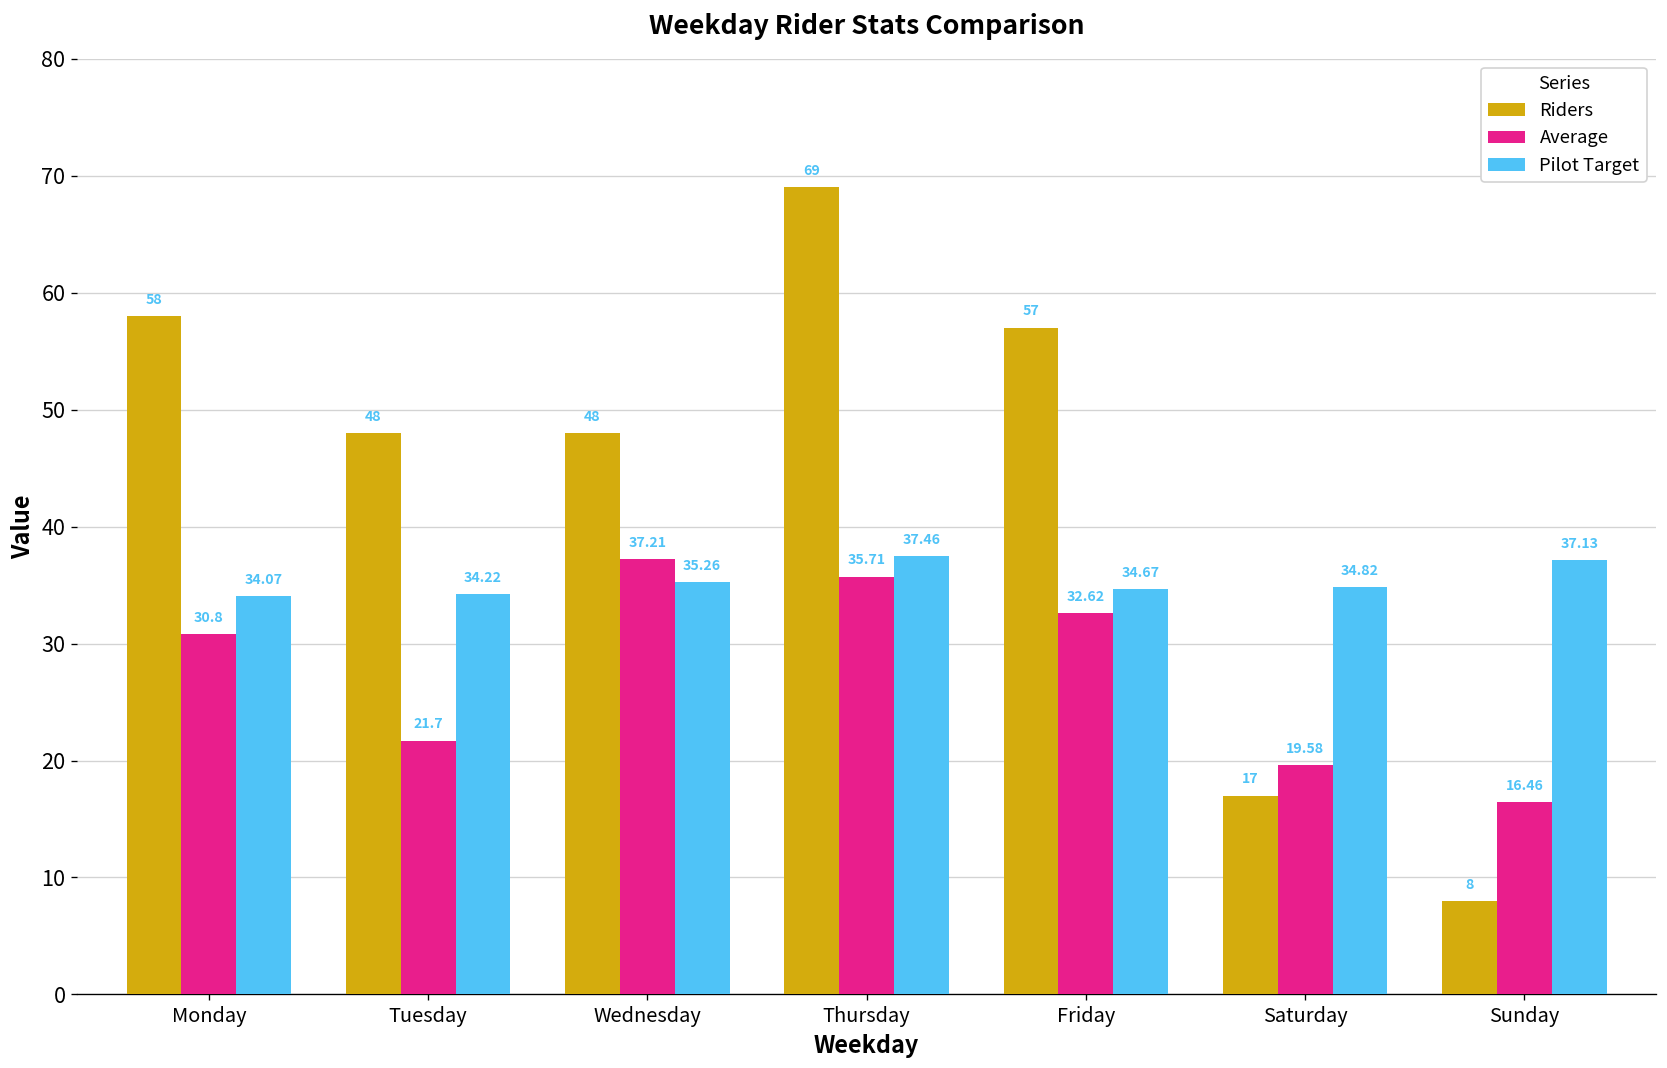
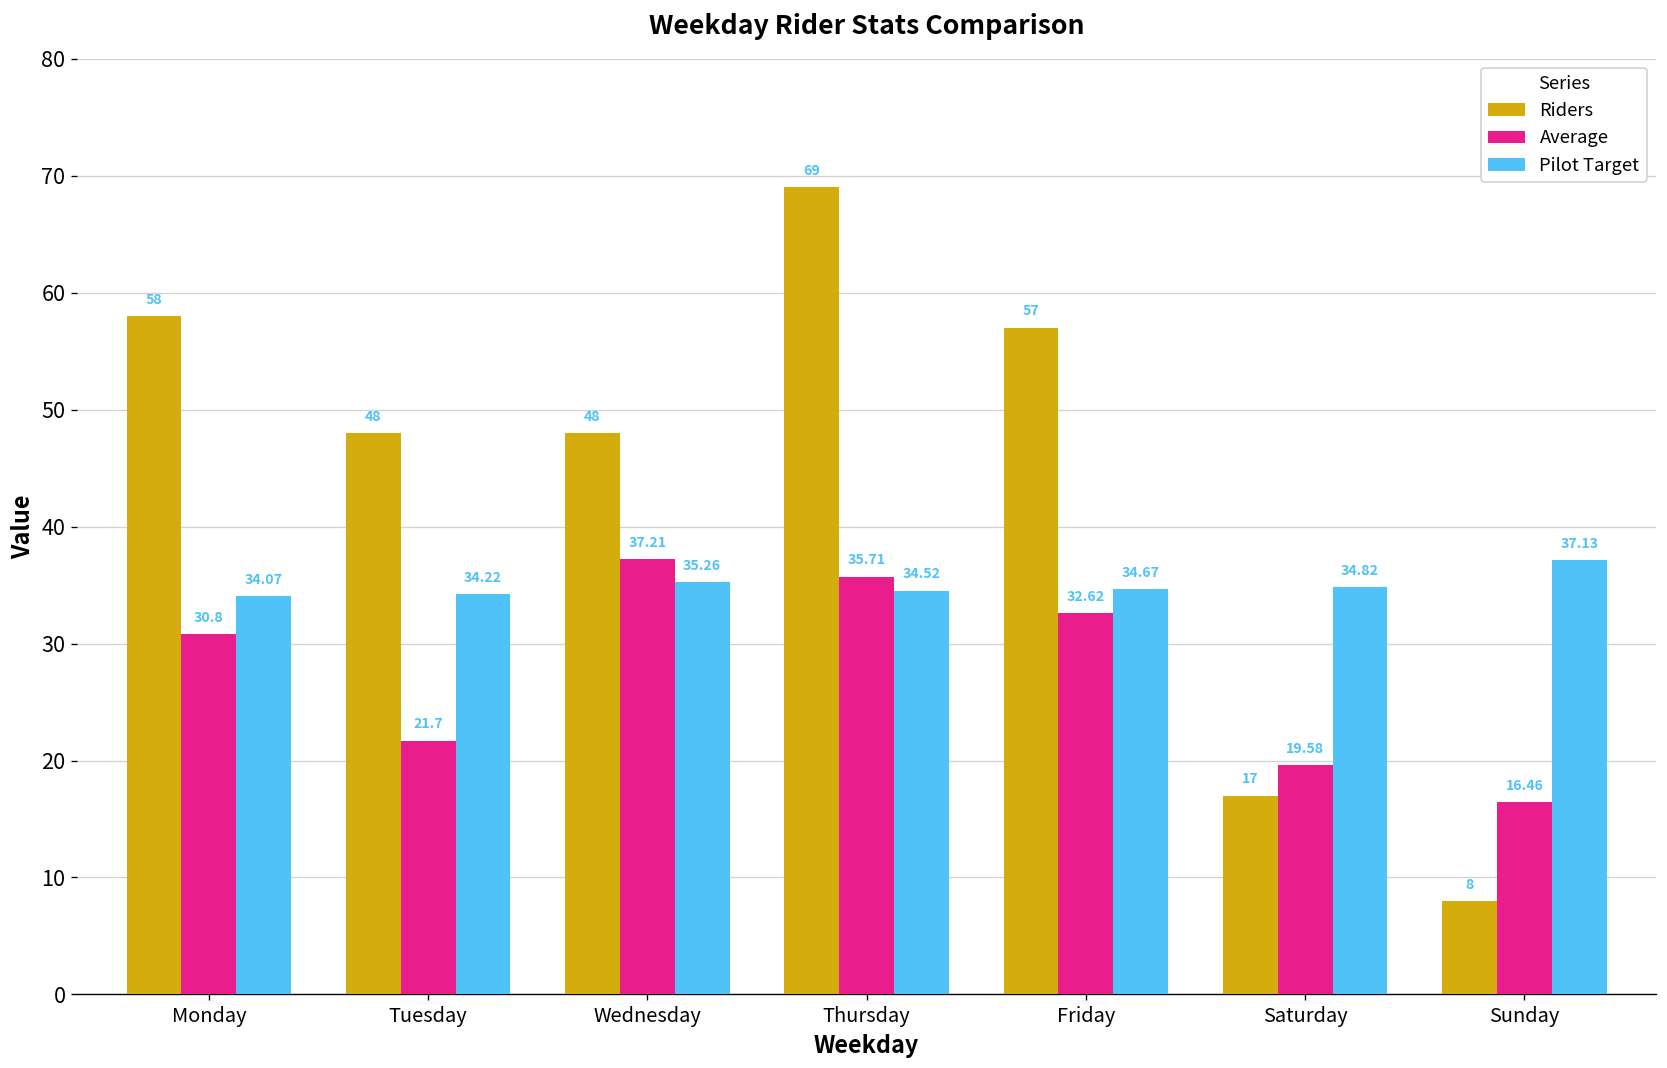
Pilot Target, Thursday: 37.46 -> 34.52
